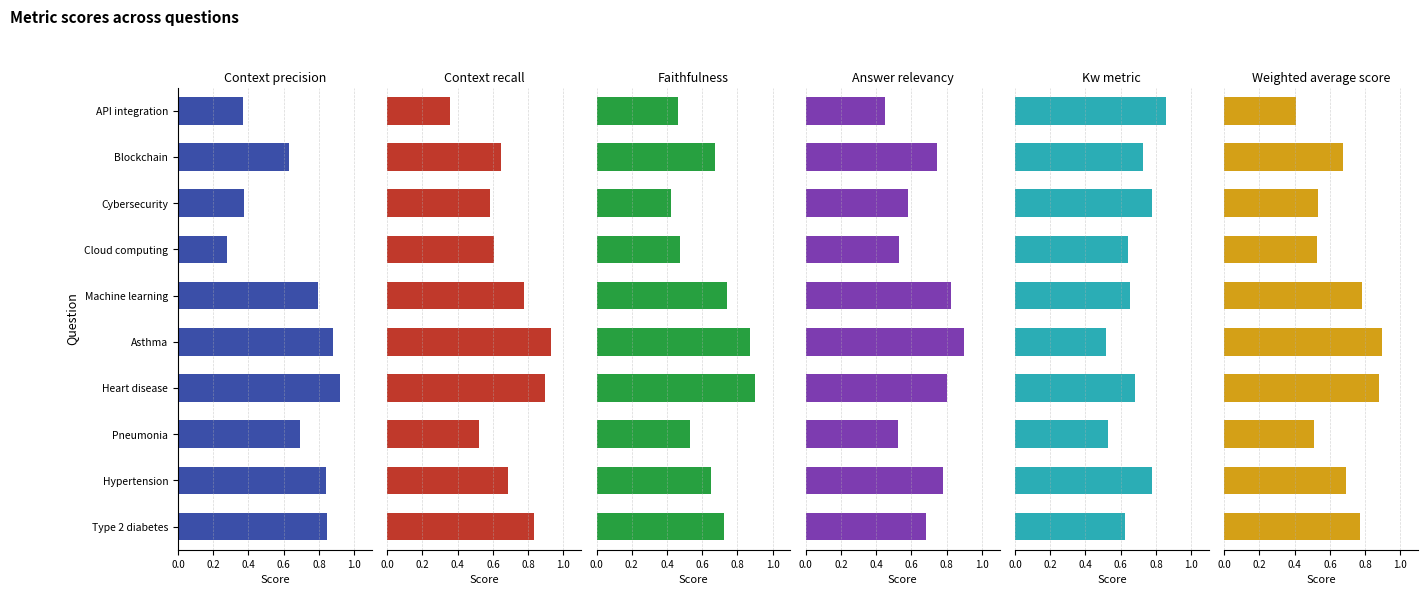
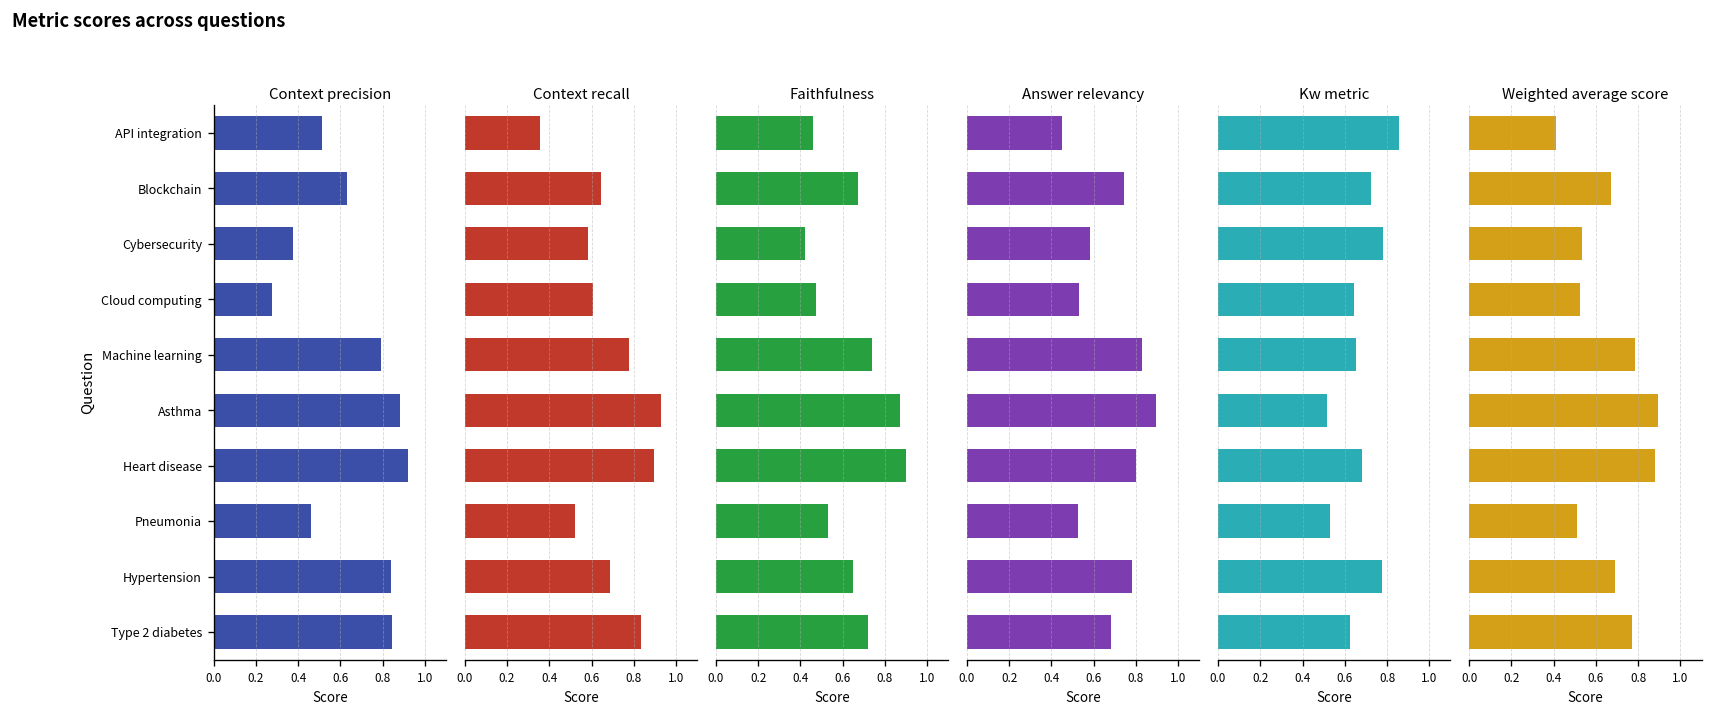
Context precision, API integration: 0.37 -> 0.51
Context precision, Pneumonia: 0.69 -> 0.46
